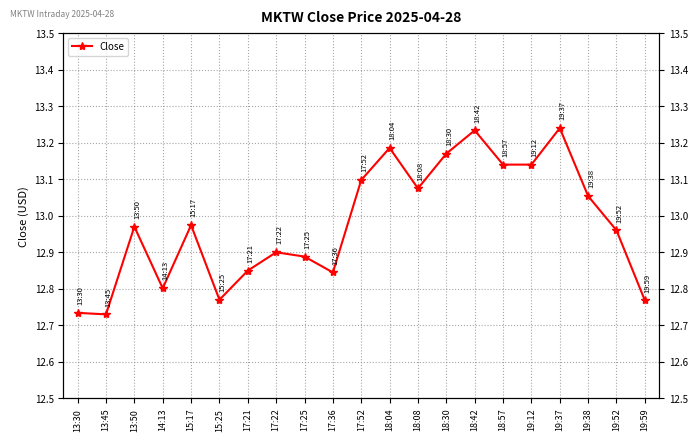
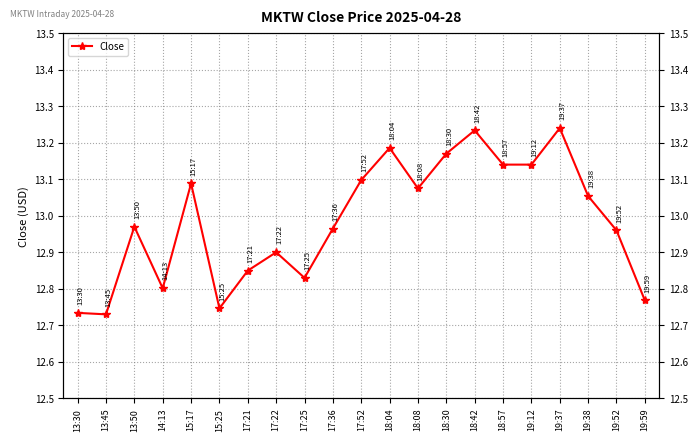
15:17: 12.97 -> 13.09
15:25: 12.77 -> 12.75
17:25: 12.89 -> 12.83
17:36: 12.84 -> 12.97
